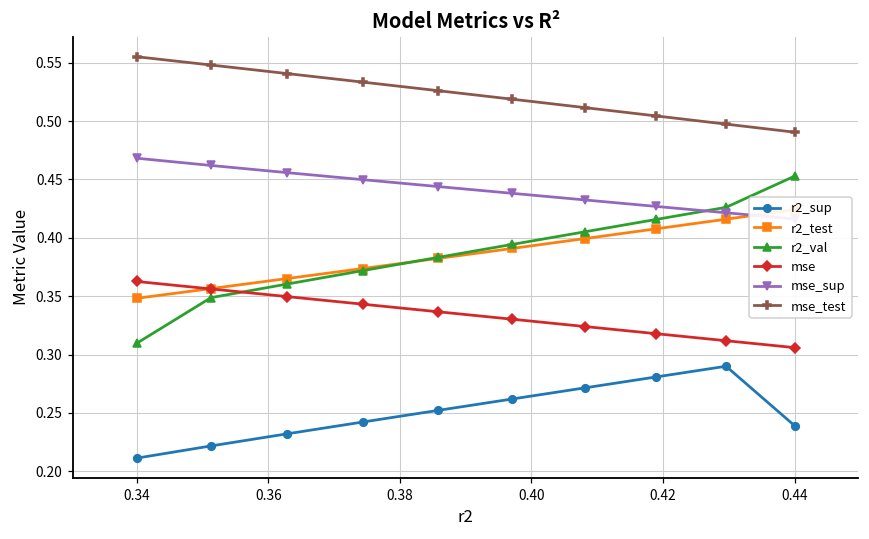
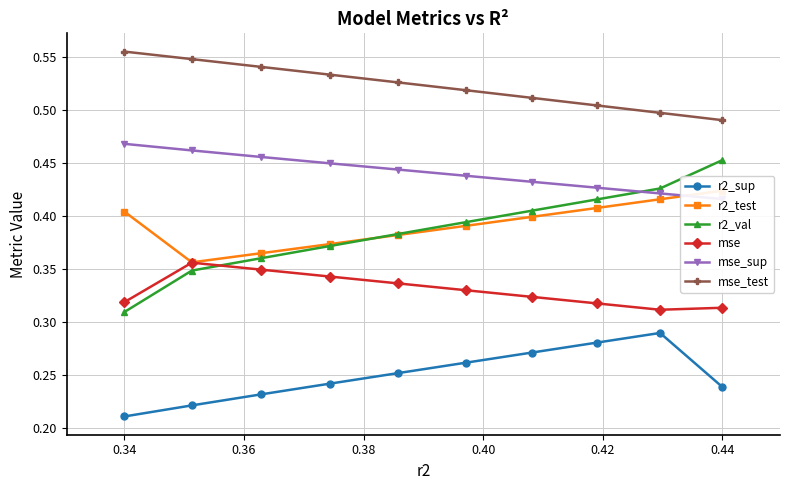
r2_test, 0.34: 0.348 -> 0.404
mse, 0.34: 0.363 -> 0.319
mse, 0.44: 0.306 -> 0.314
